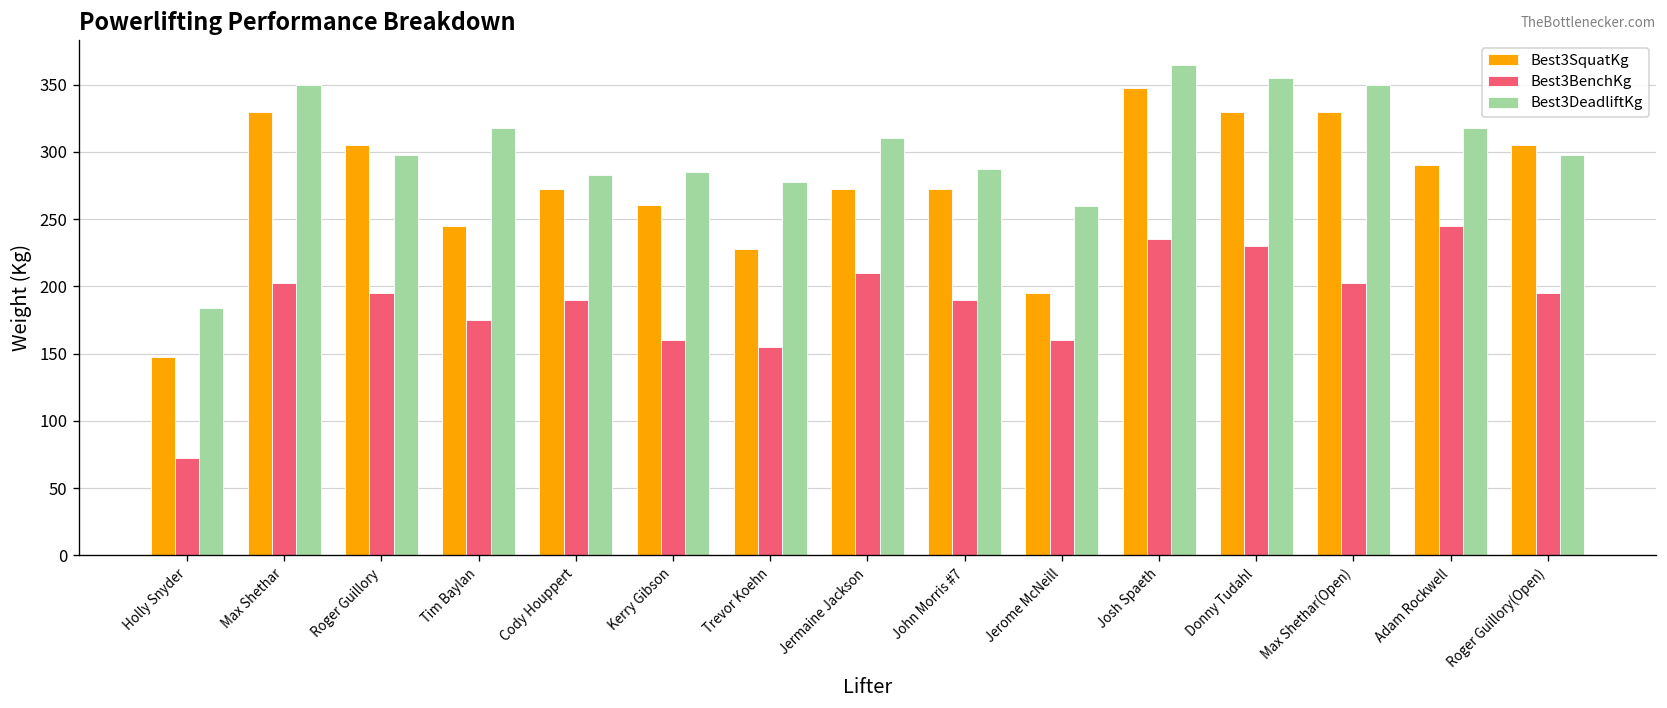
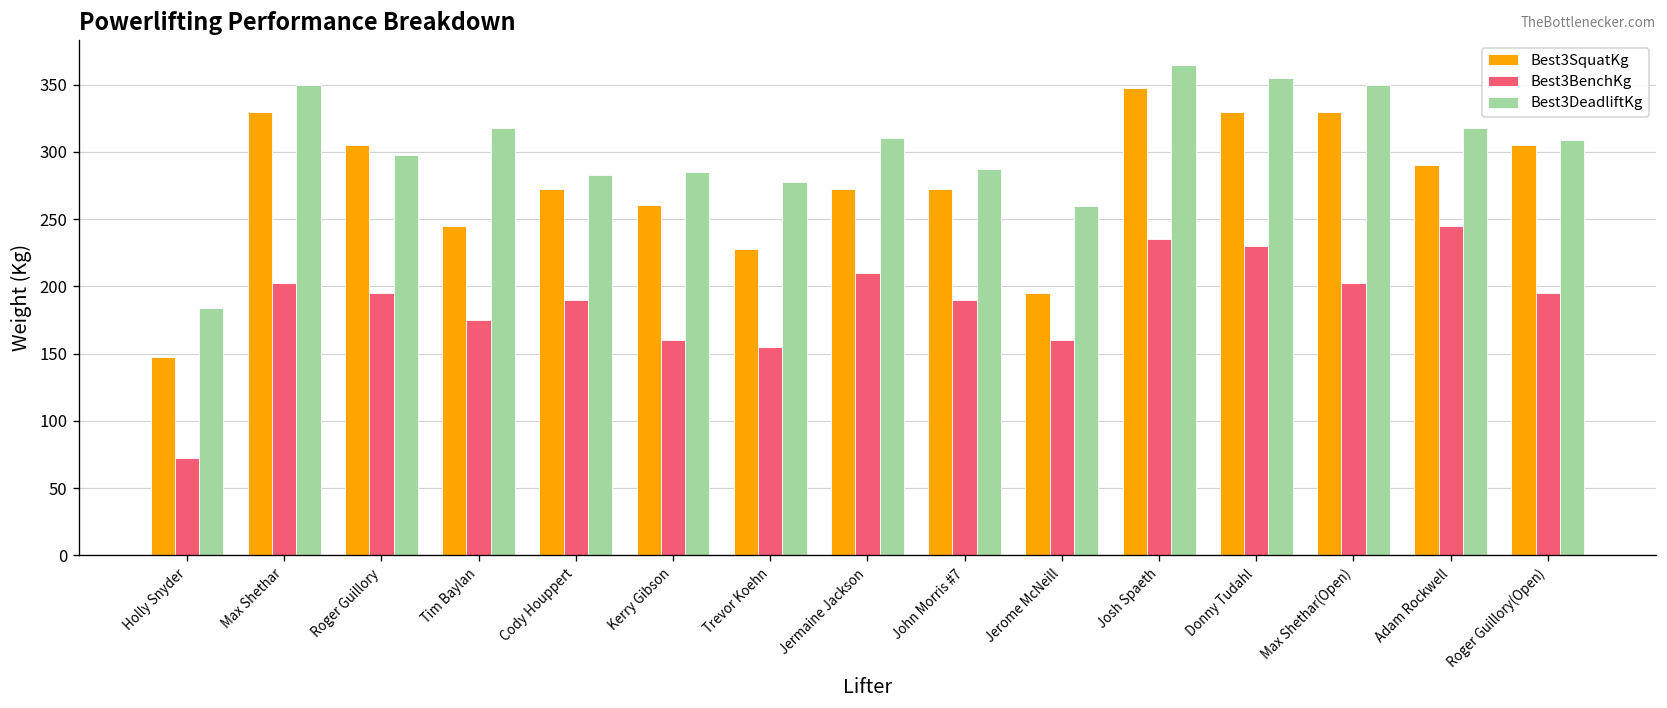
Best3DeadliftKg, Roger Guillory(Open): 298 -> 309
